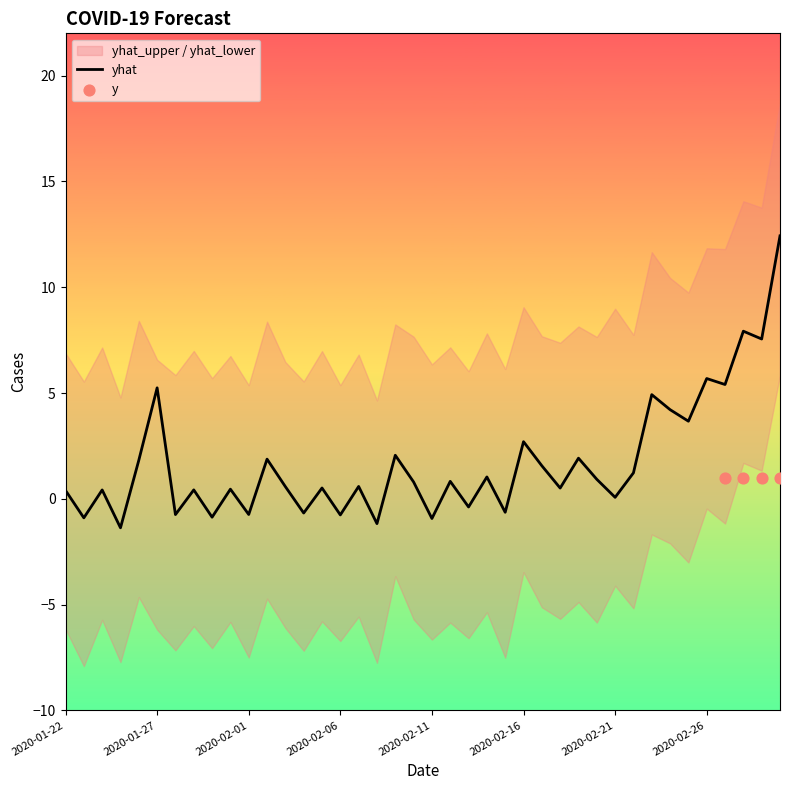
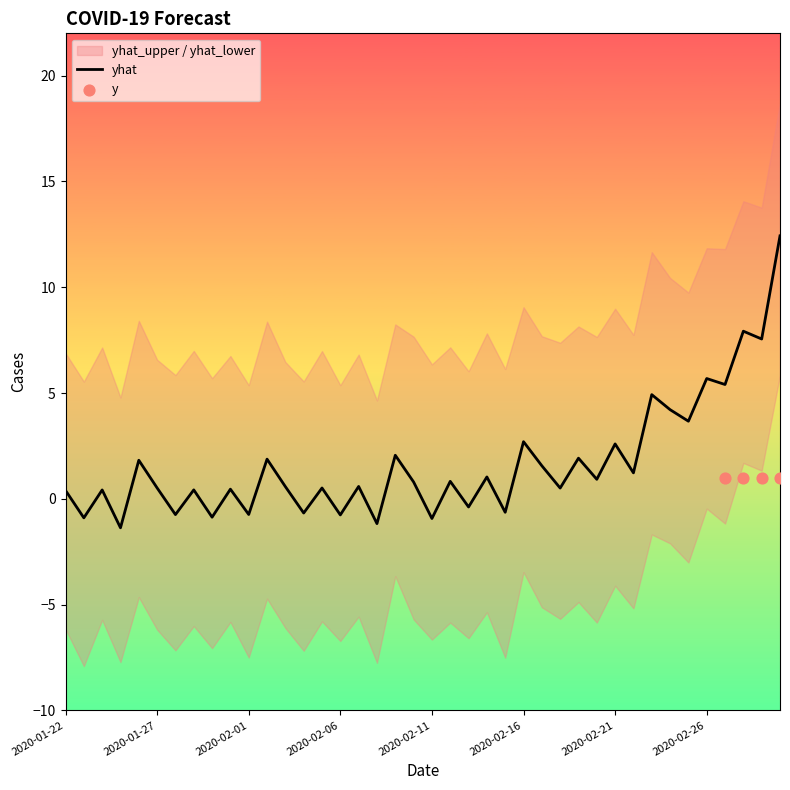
yhat, 2020-01-27: 5.2 -> 0.5
yhat, 2020-02-21: 0.1 -> 2.6
